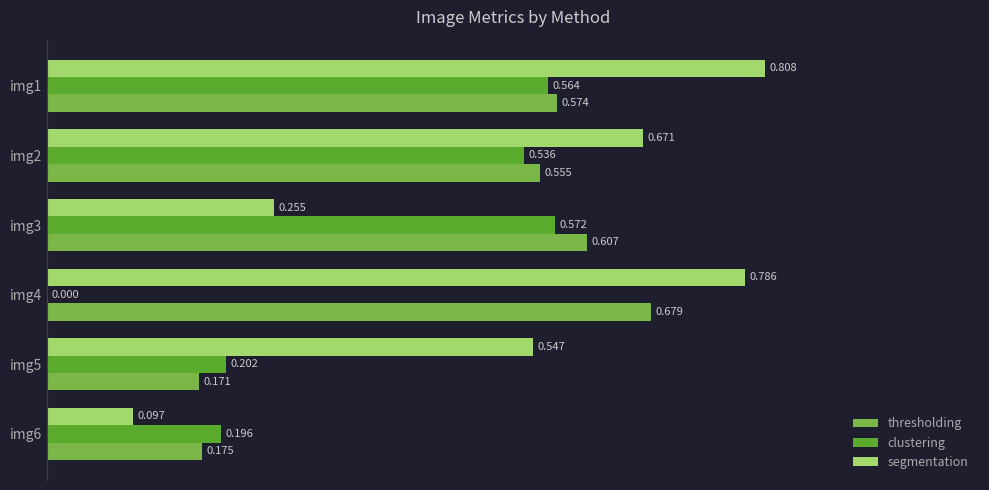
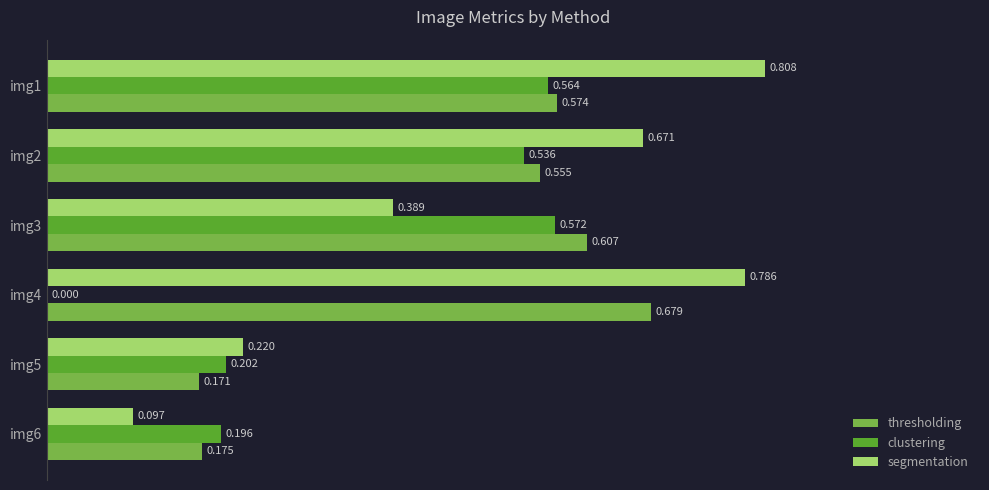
segmentation, img3: 0.255 -> 0.389
segmentation, img5: 0.547 -> 0.220
